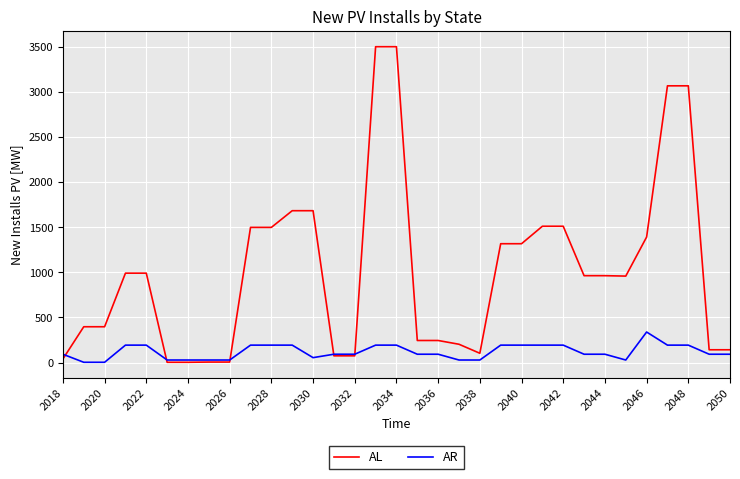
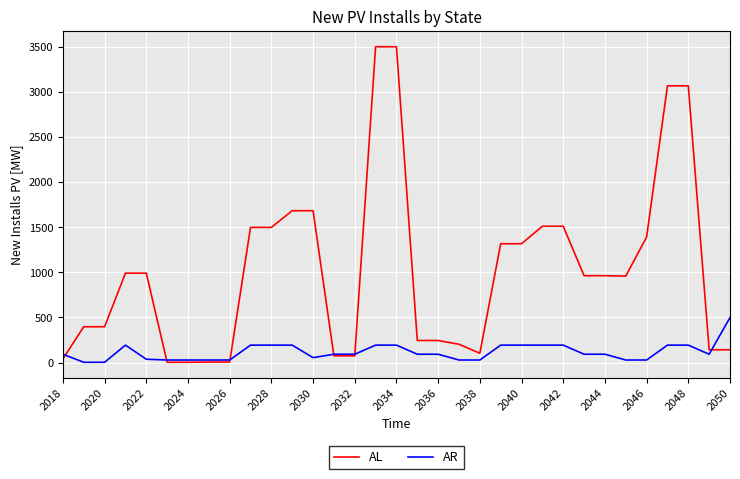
AR, 2022: 200 -> 0
AR, 2046: 300 -> 0
AR, 2050: 100 -> 500
